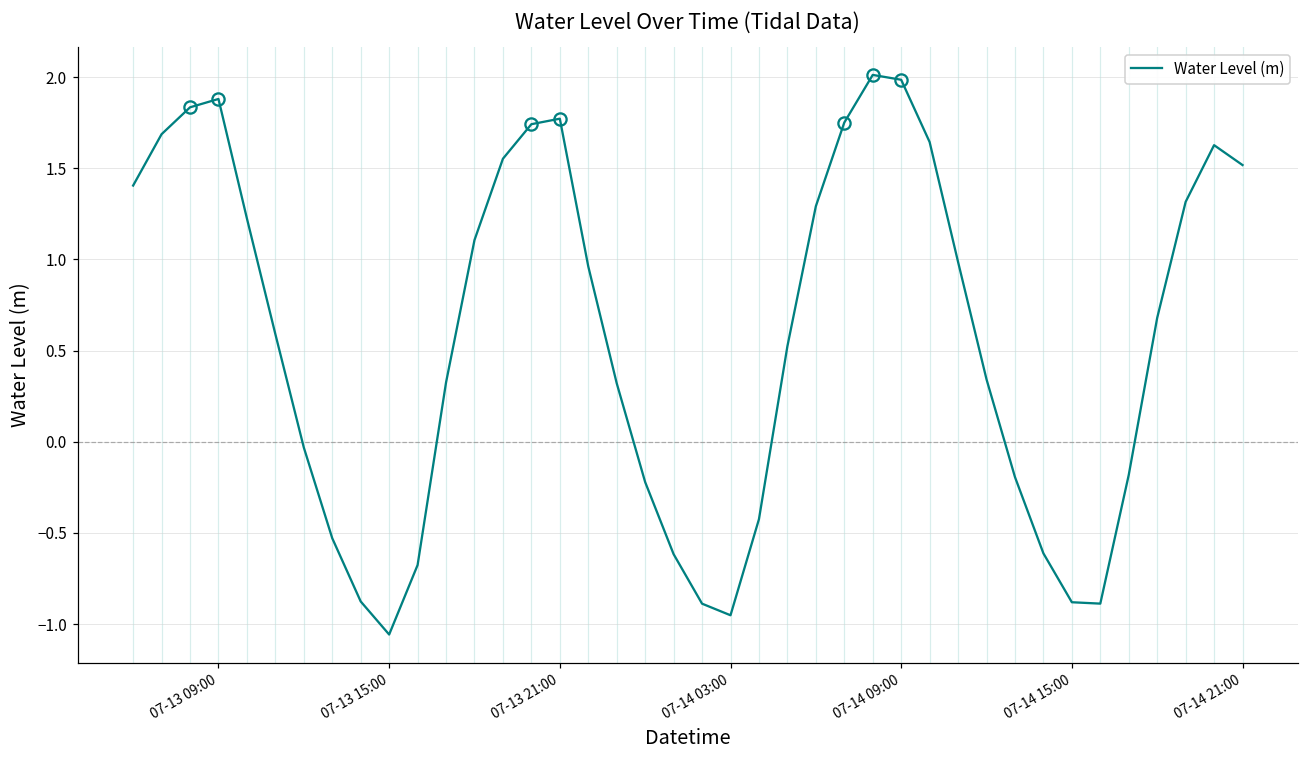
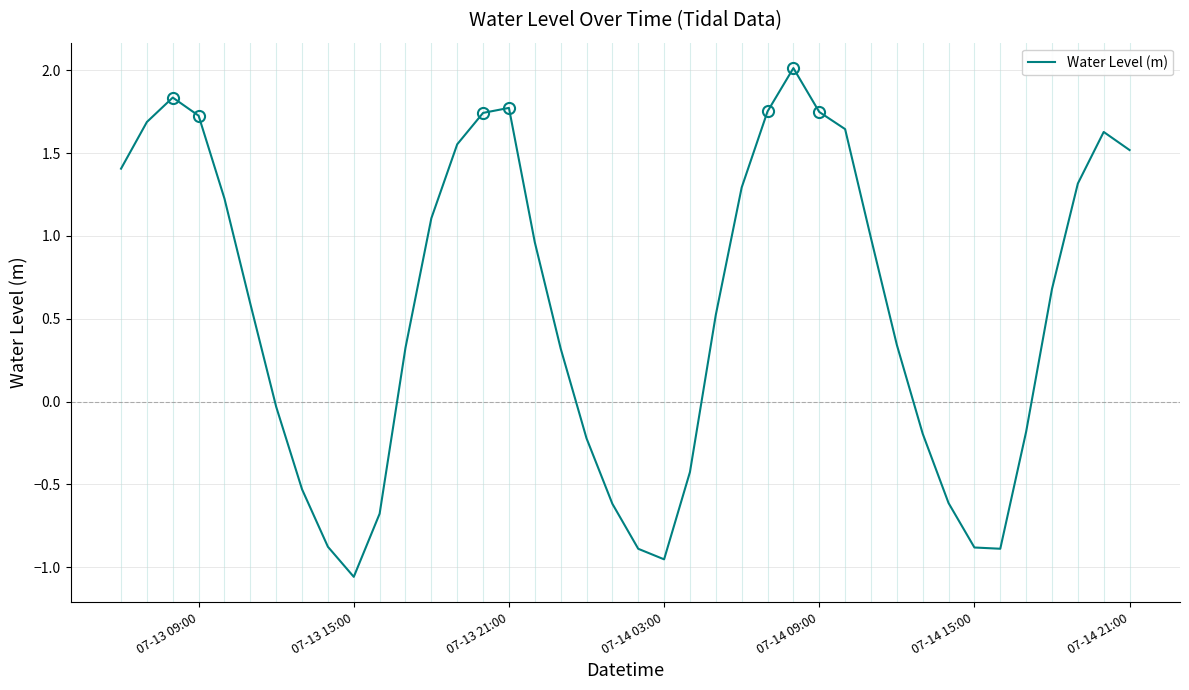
Water Level (m), 07-13 09:00: 1.88 -> 1.73
Water Level (m), 07-14 09:00: 1.99 -> 1.75
